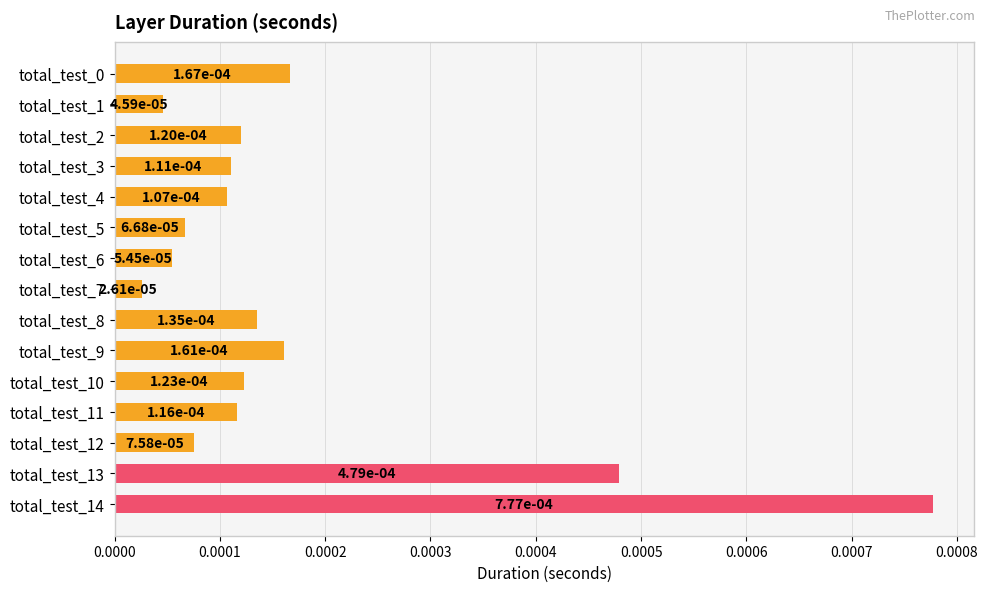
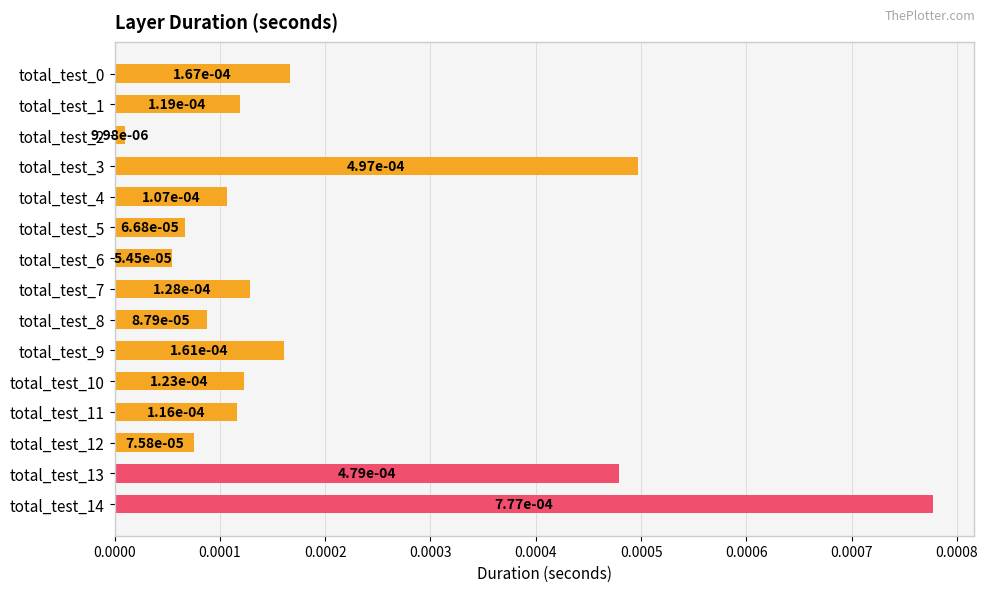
total_test_1: 4.59e-05 -> 1.19e-04
total_test_2: 1.20e-04 -> 9.98e-06
total_test_3: 1.11e-04 -> 4.97e-04
total_test_7: 2.61e-05 -> 1.28e-04
total_test_8: 1.35e-04 -> 8.79e-05
